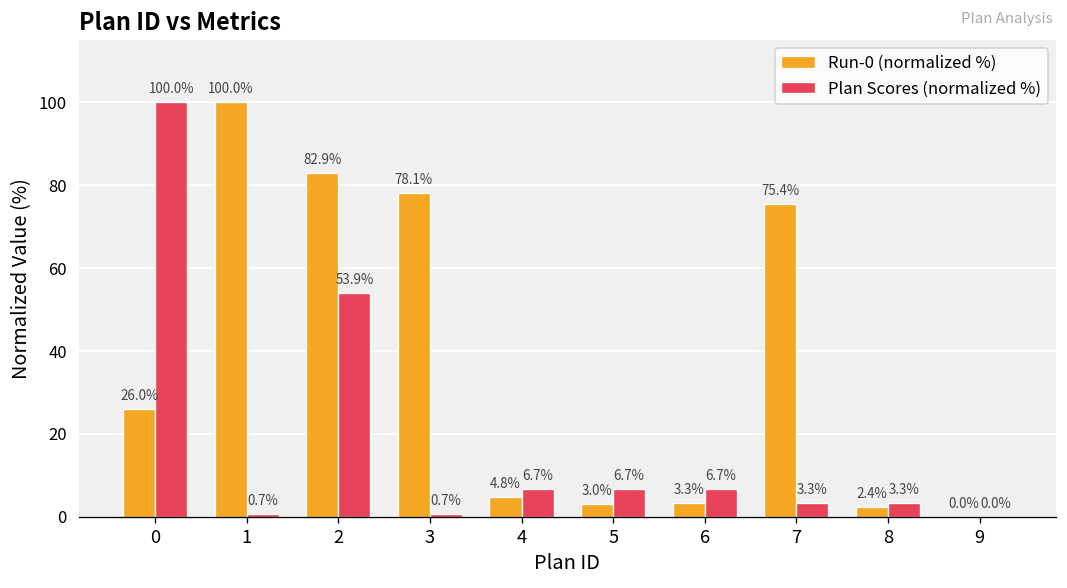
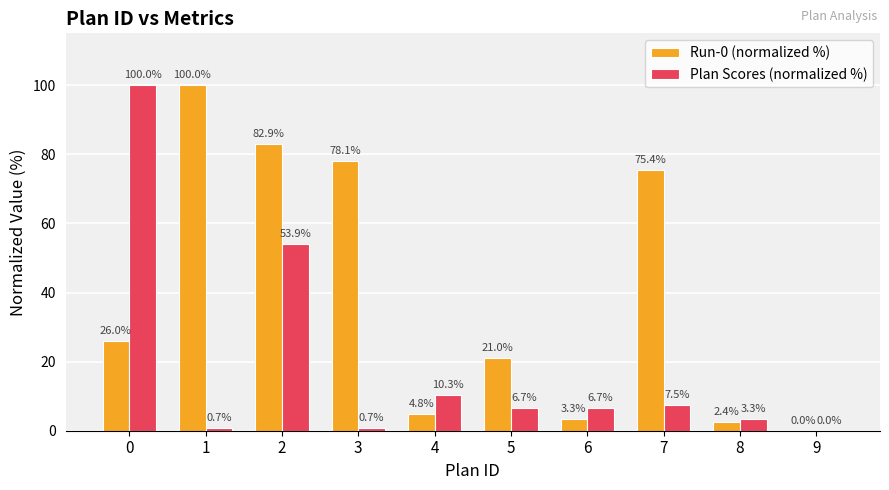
Plan Scores (normalized %), 4: 6.7% -> 10.3%
Run-0 (normalized %), 5: 3.0% -> 21.0%
Plan Scores (normalized %), 7: 3.3% -> 7.5%
